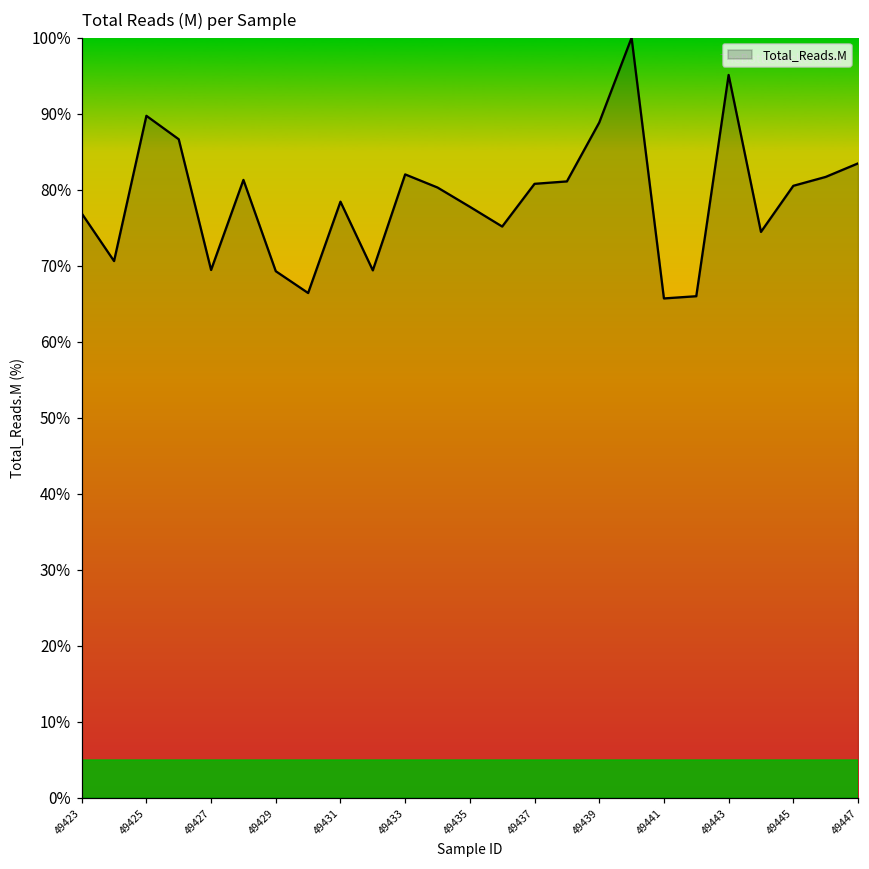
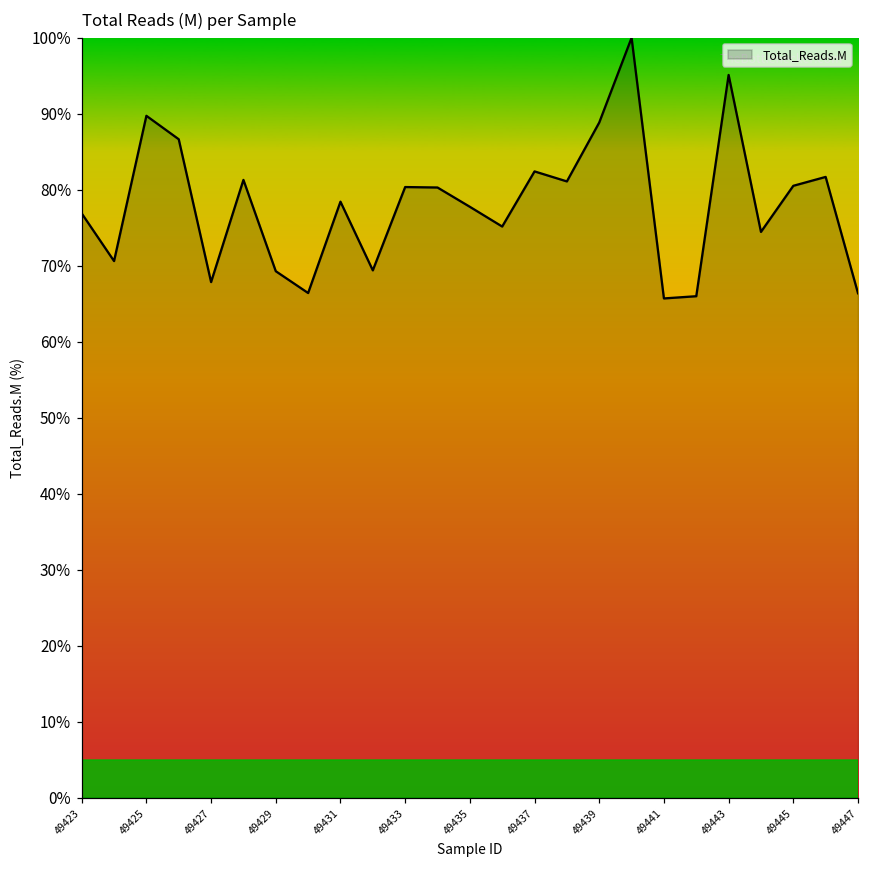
49427: 69% -> 68%
49433: 82% -> 80%
49437: 81% -> 82%
49447: 83% -> 66%
